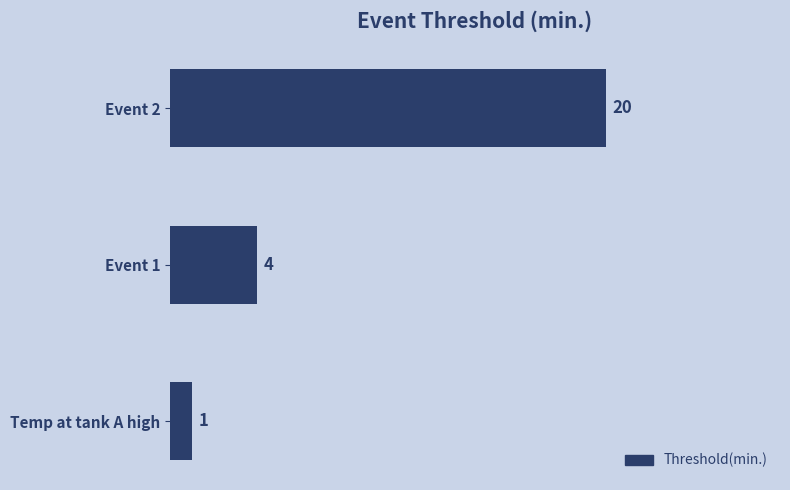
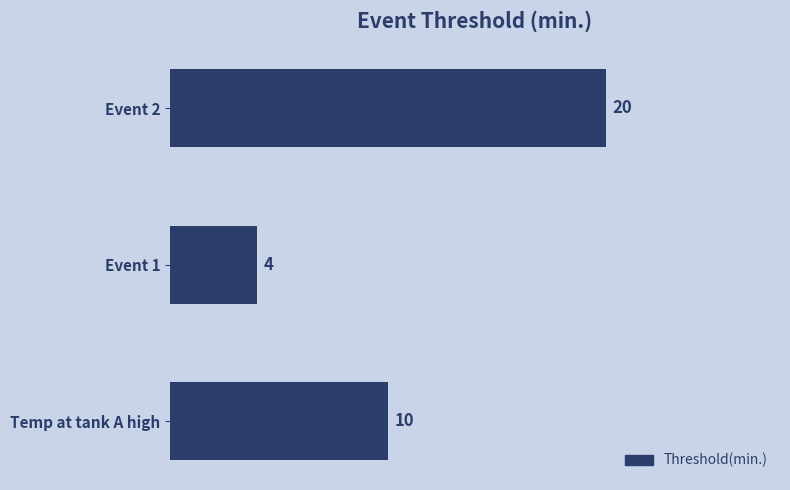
Temp at tank A high: 1 -> 10
